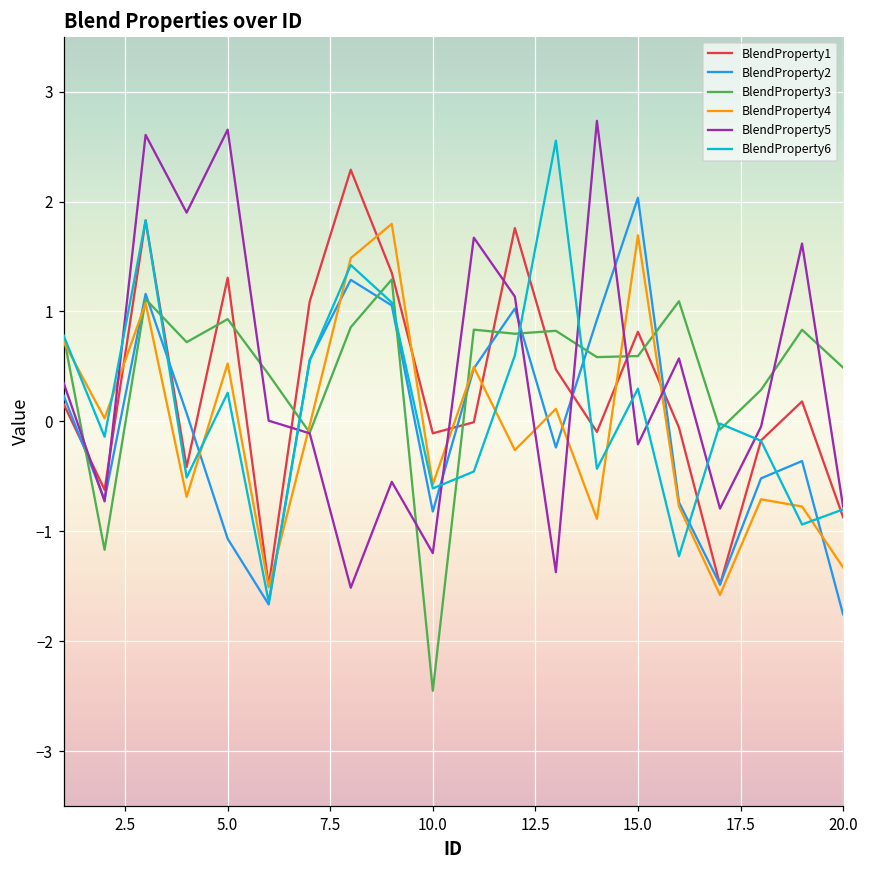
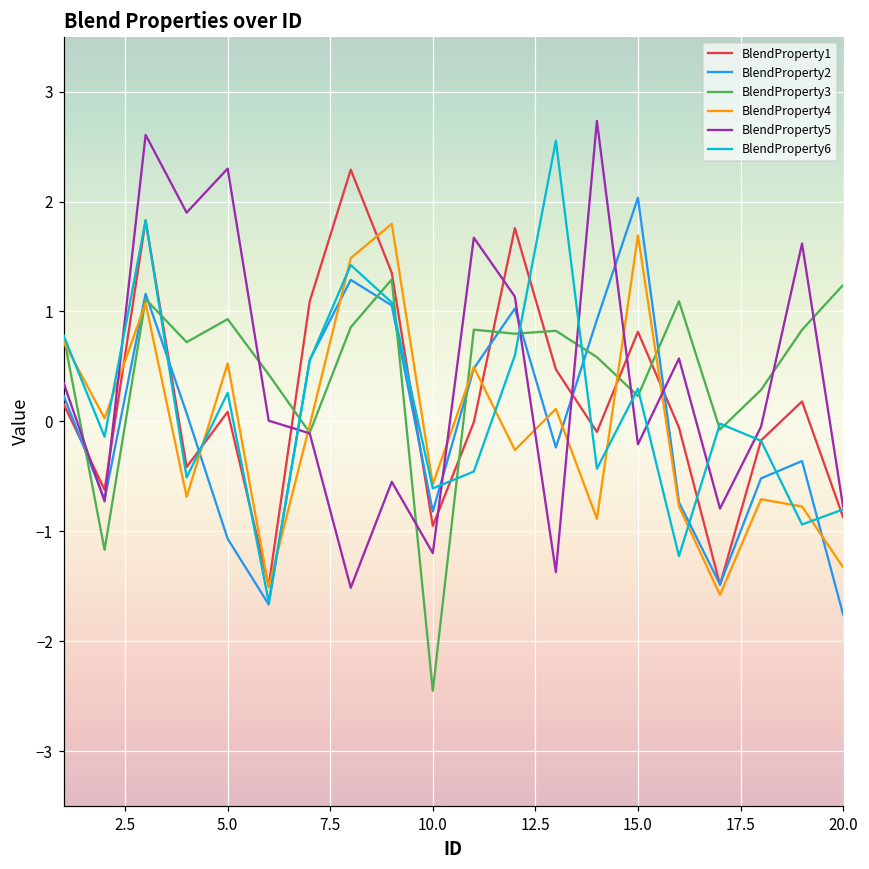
BlendProperty1, 5.0: 1.3 -> 0.1
BlendProperty5, 5.0: 2.7 -> 2.3
BlendProperty1, 10.0: -0.1 -> -1.0
BlendProperty3, 15.0: 0.6 -> 0.2
BlendProperty3, 20.0: 0.5 -> 1.2
